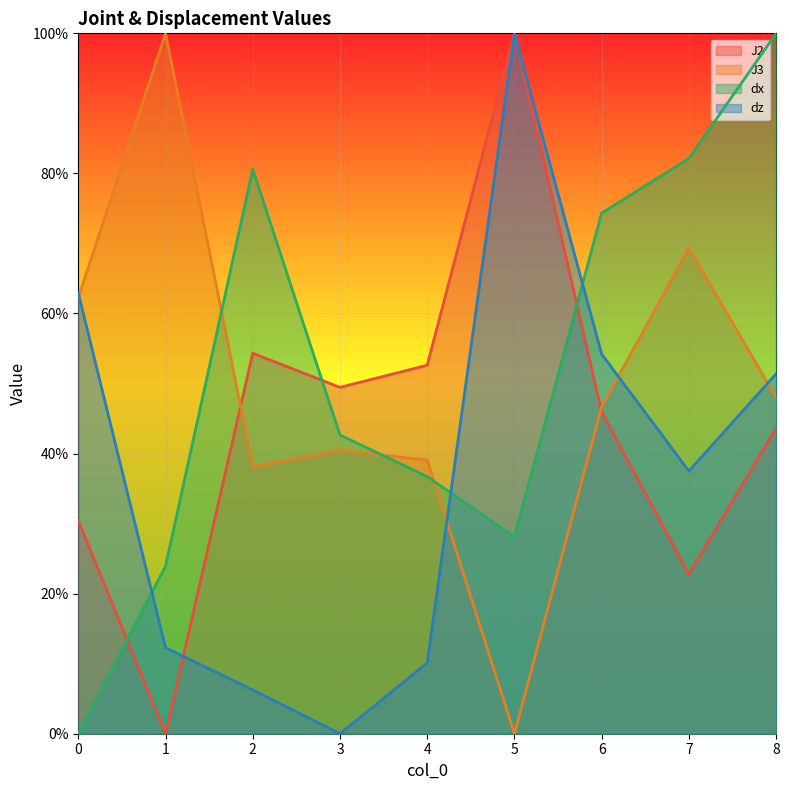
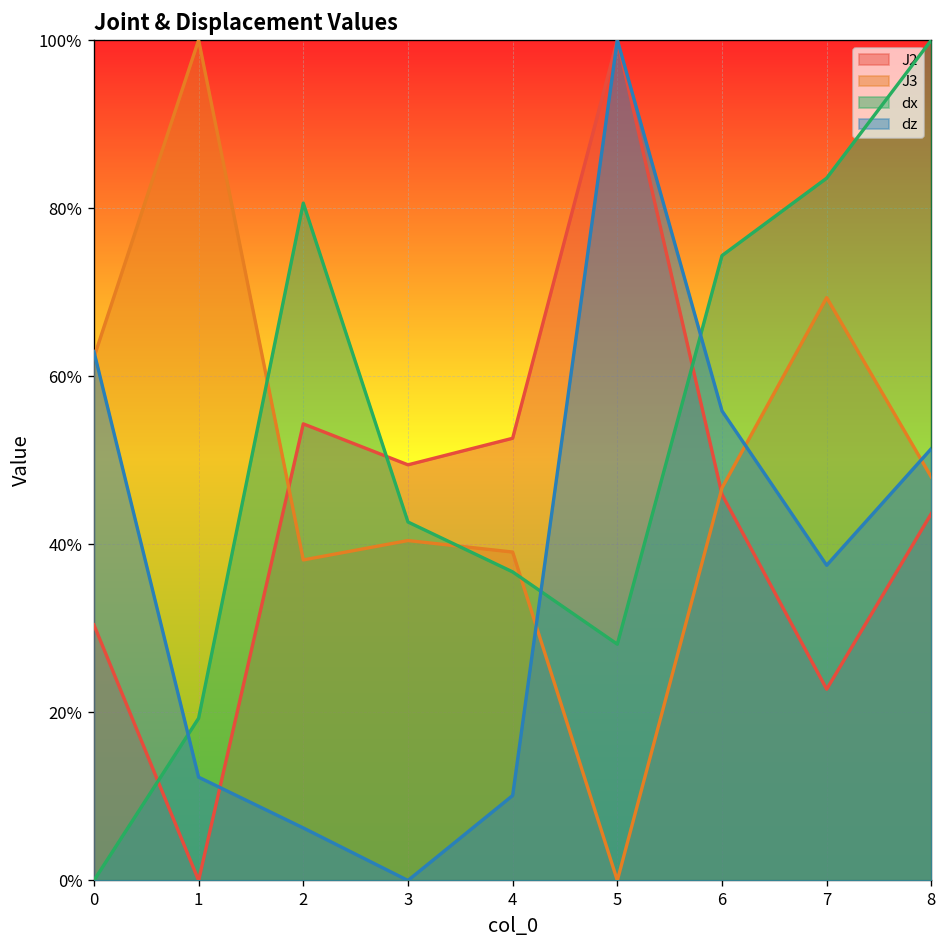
dx, 1: 24% -> 19%
dz, 6: 54% -> 56%
dx, 7: 82% -> 84%
